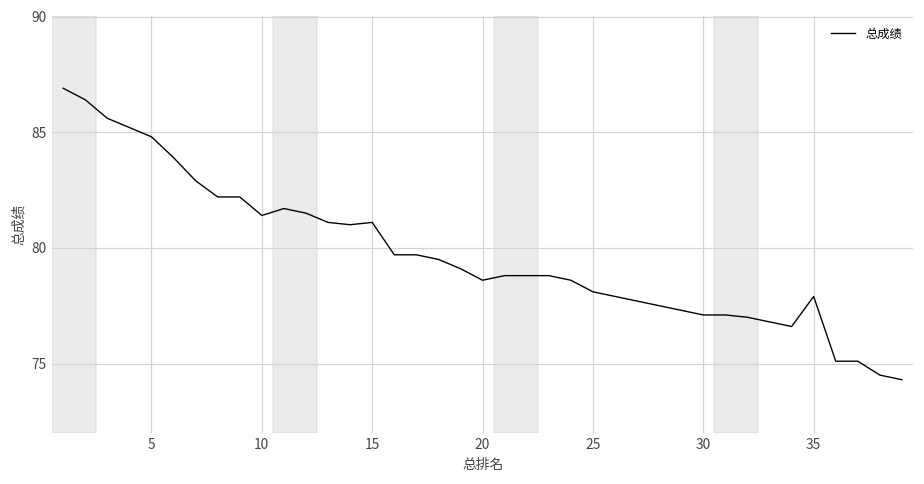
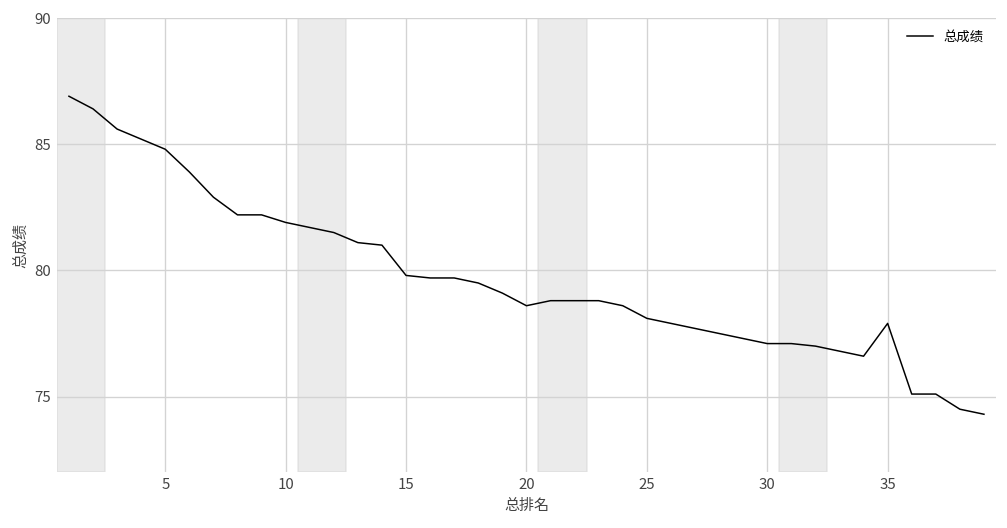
10: 81.4 -> 81.9
15: 81.1 -> 79.8
